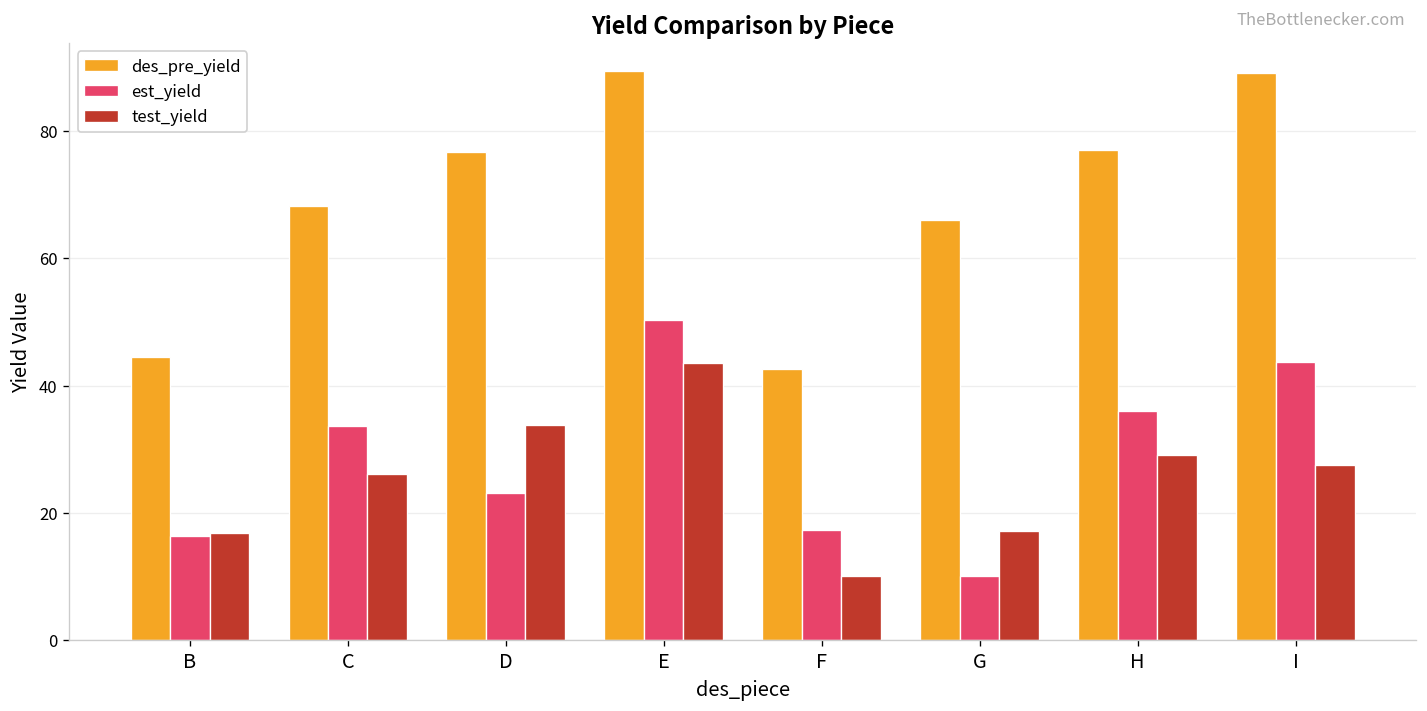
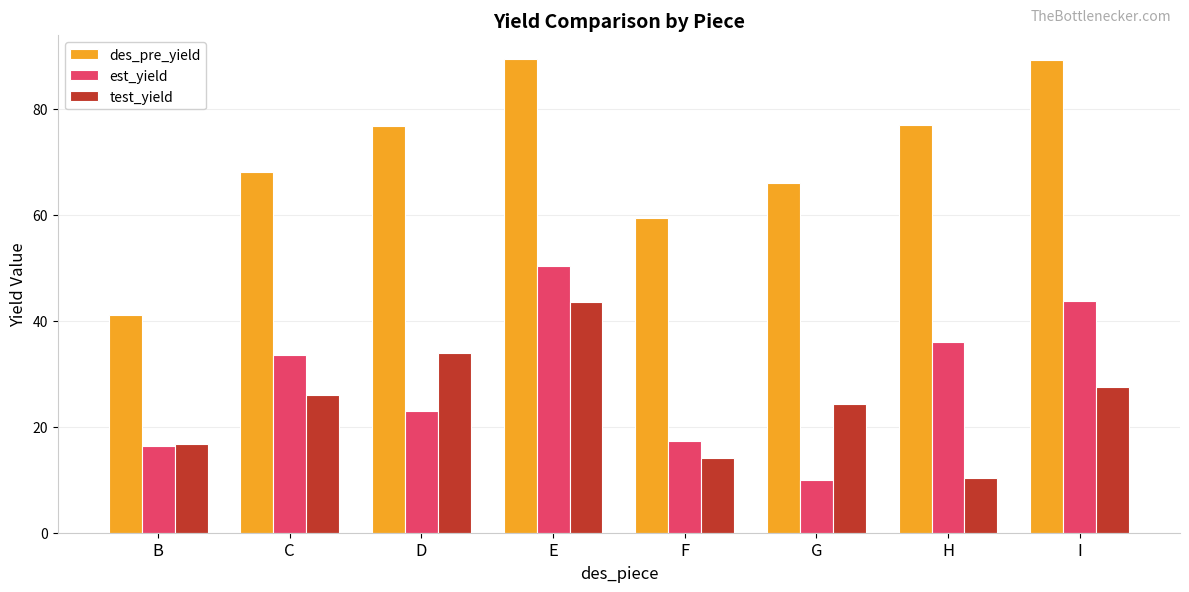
des_pre_yield, B: 44 -> 41
des_pre_yield, F: 43 -> 59
test_yield, F: 10 -> 14
test_yield, G: 17 -> 24
test_yield, H: 29 -> 10
